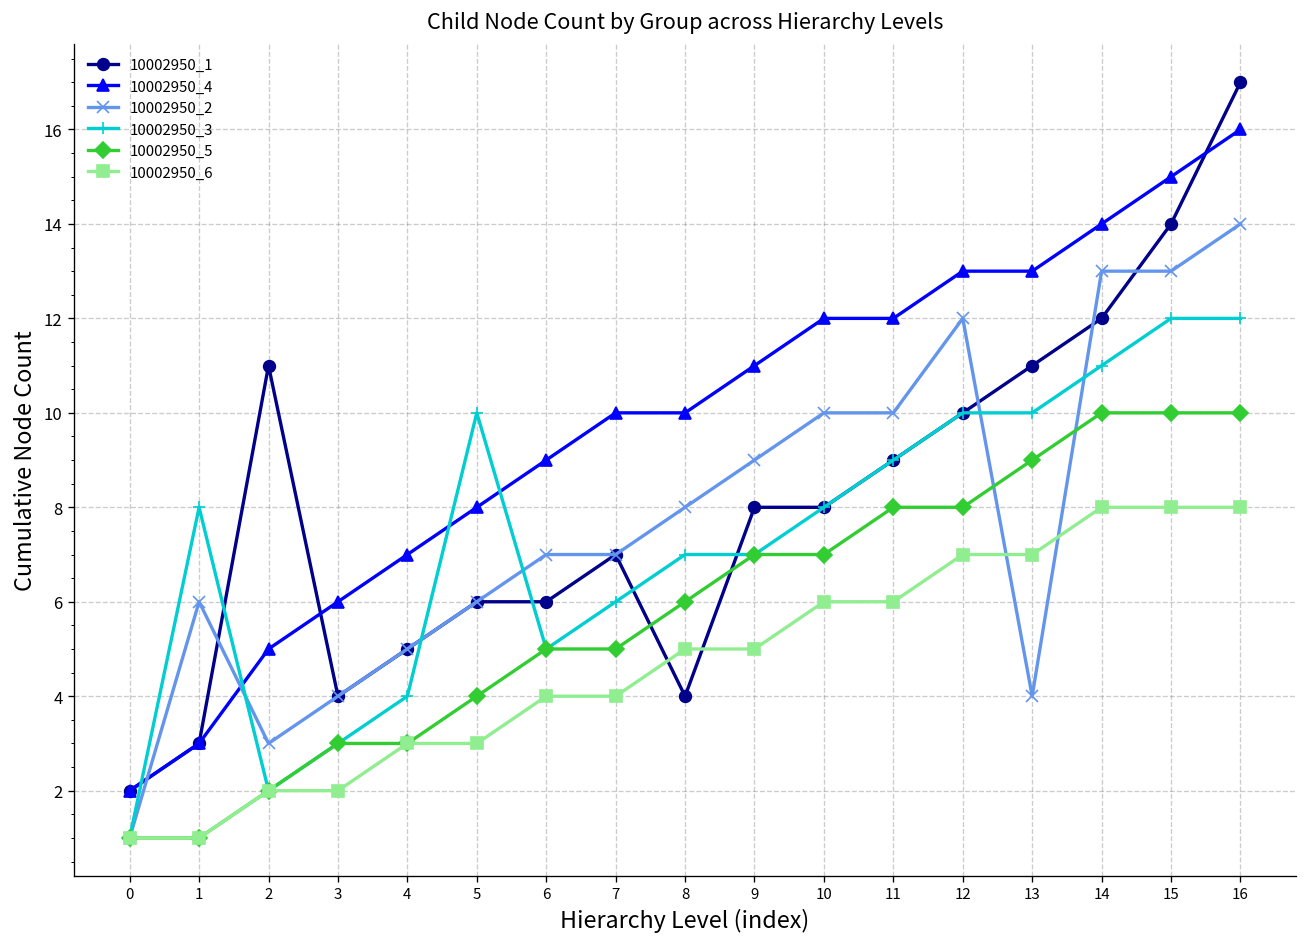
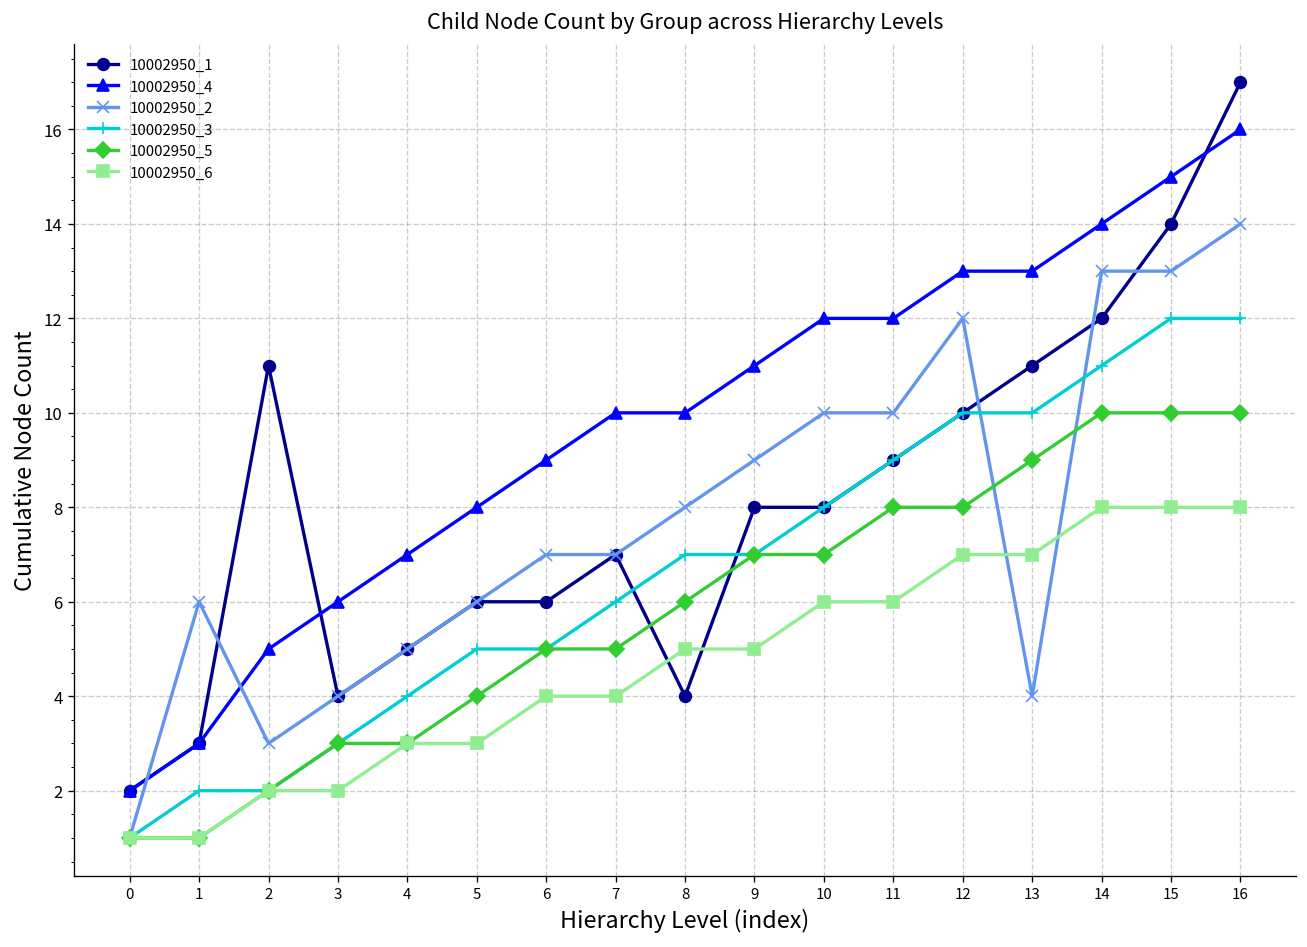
10002950_3, 1: 8 -> 2
10002950_3, 5: 10 -> 5
